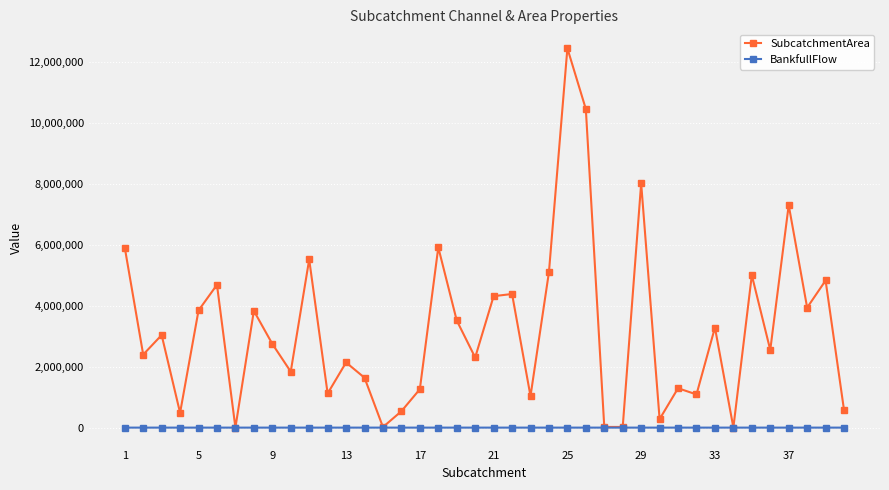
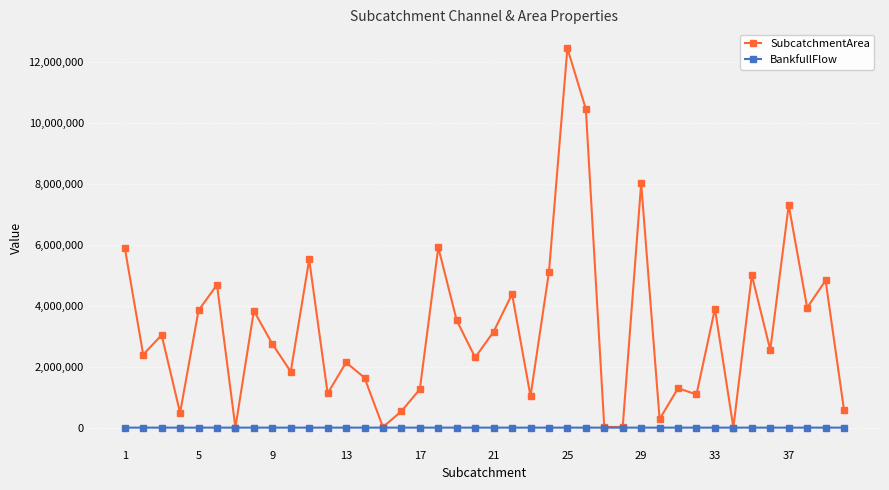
SubcatchmentArea, 21: 4,300,000 -> 3,100,000
SubcatchmentArea, 33: 3,300,000 -> 3,900,000
